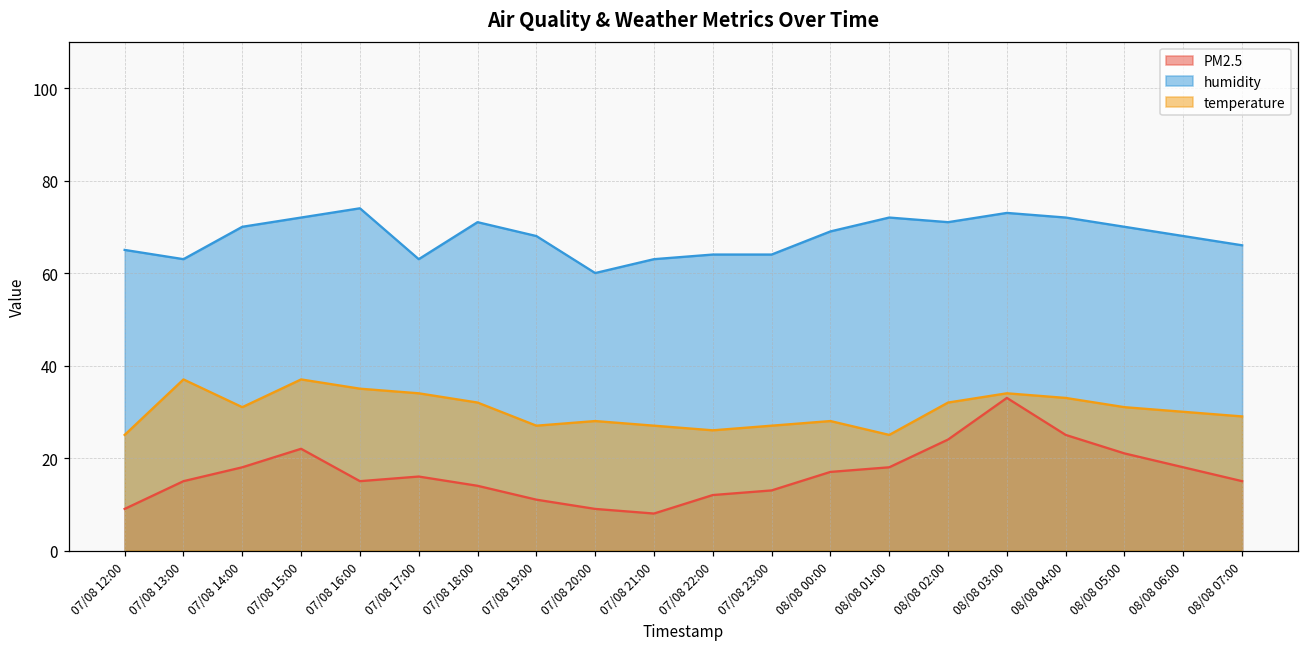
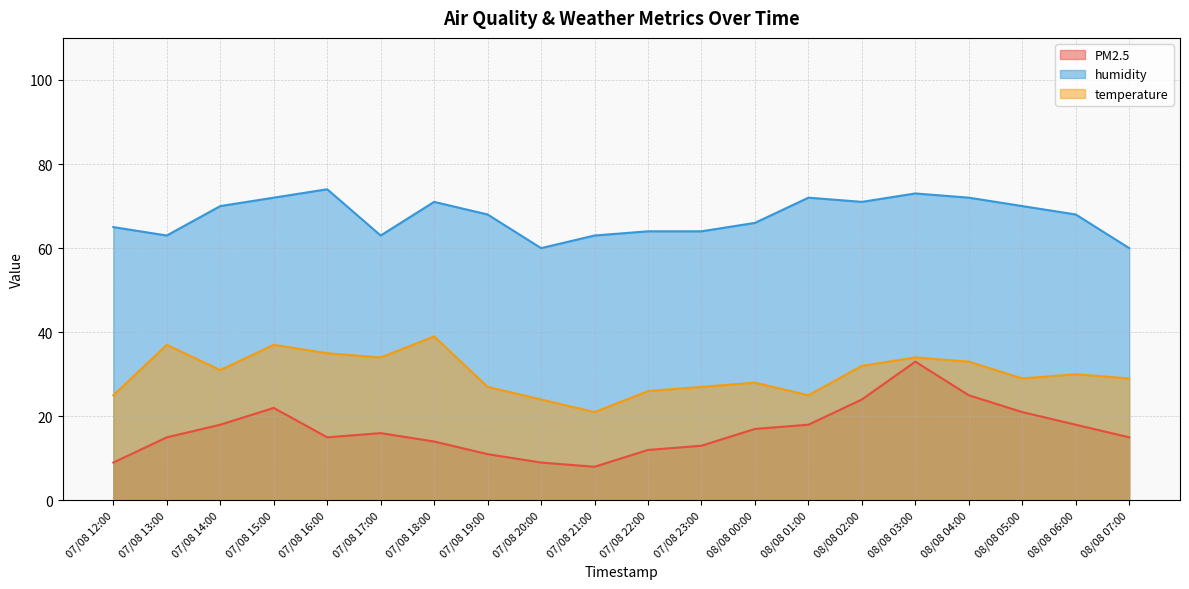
temperature, 07/08 18:00: 32 -> 39
temperature, 07/08 20:00: 28 -> 24
temperature, 07/08 21:00: 27 -> 21
humidity, 08/08 00:00: 69 -> 66
temperature, 08/08 05:00: 31 -> 29
humidity, 08/08 07:00: 66 -> 60
